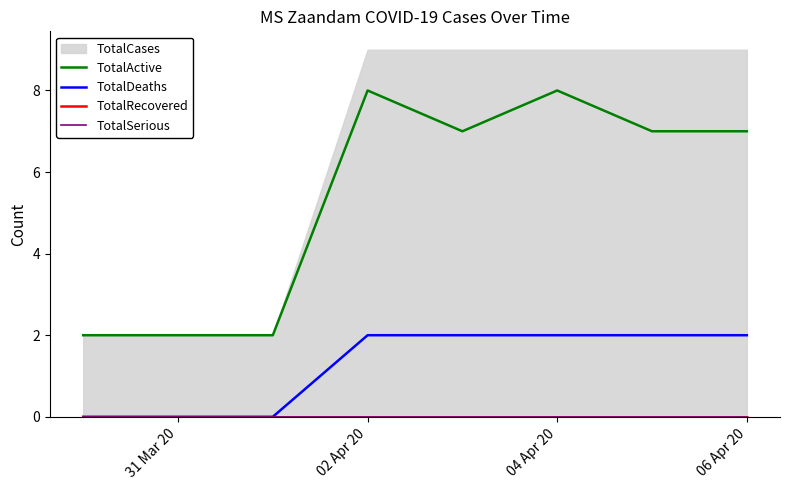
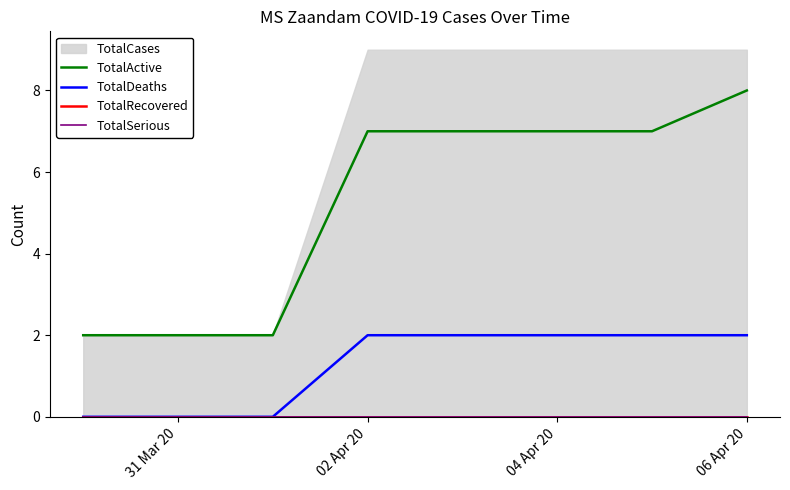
TotalActive, 02 Apr 20: 8 -> 7
TotalActive, 04 Apr 20: 8 -> 7
TotalActive, 06 Apr 20: 7 -> 8
